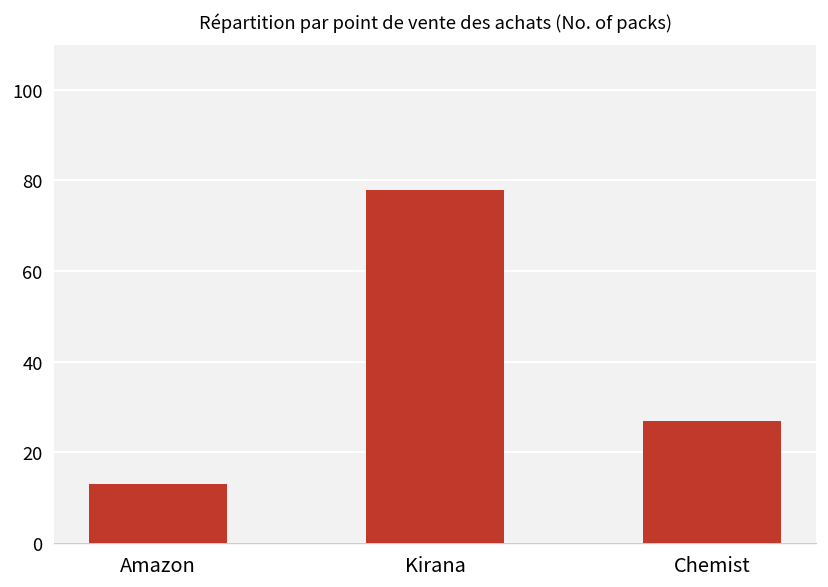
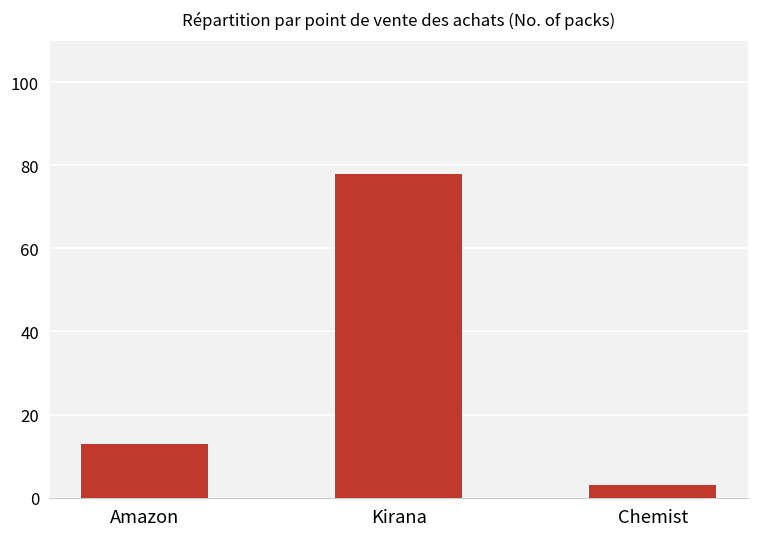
Chemist: 27 -> 3
